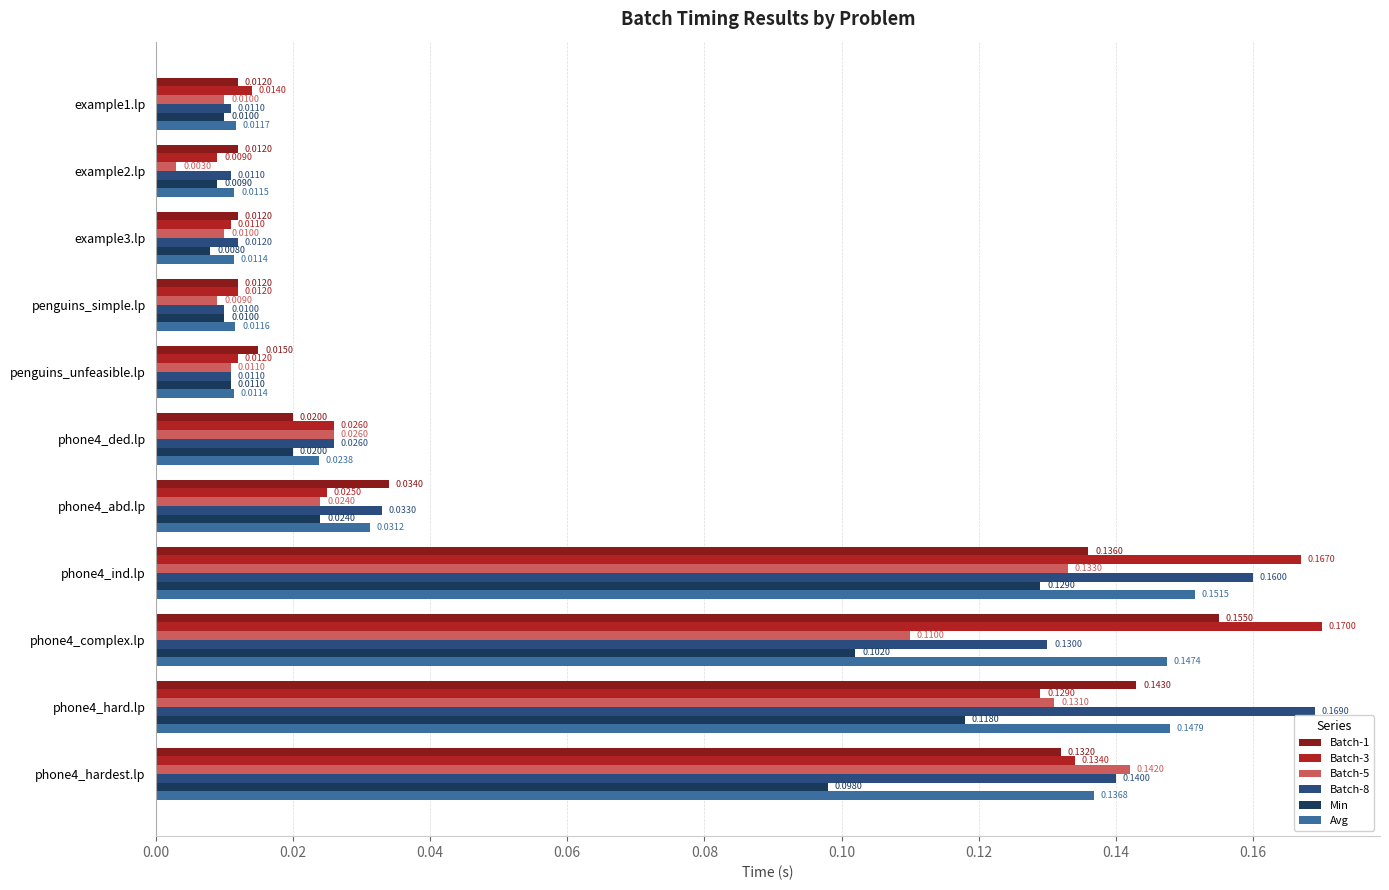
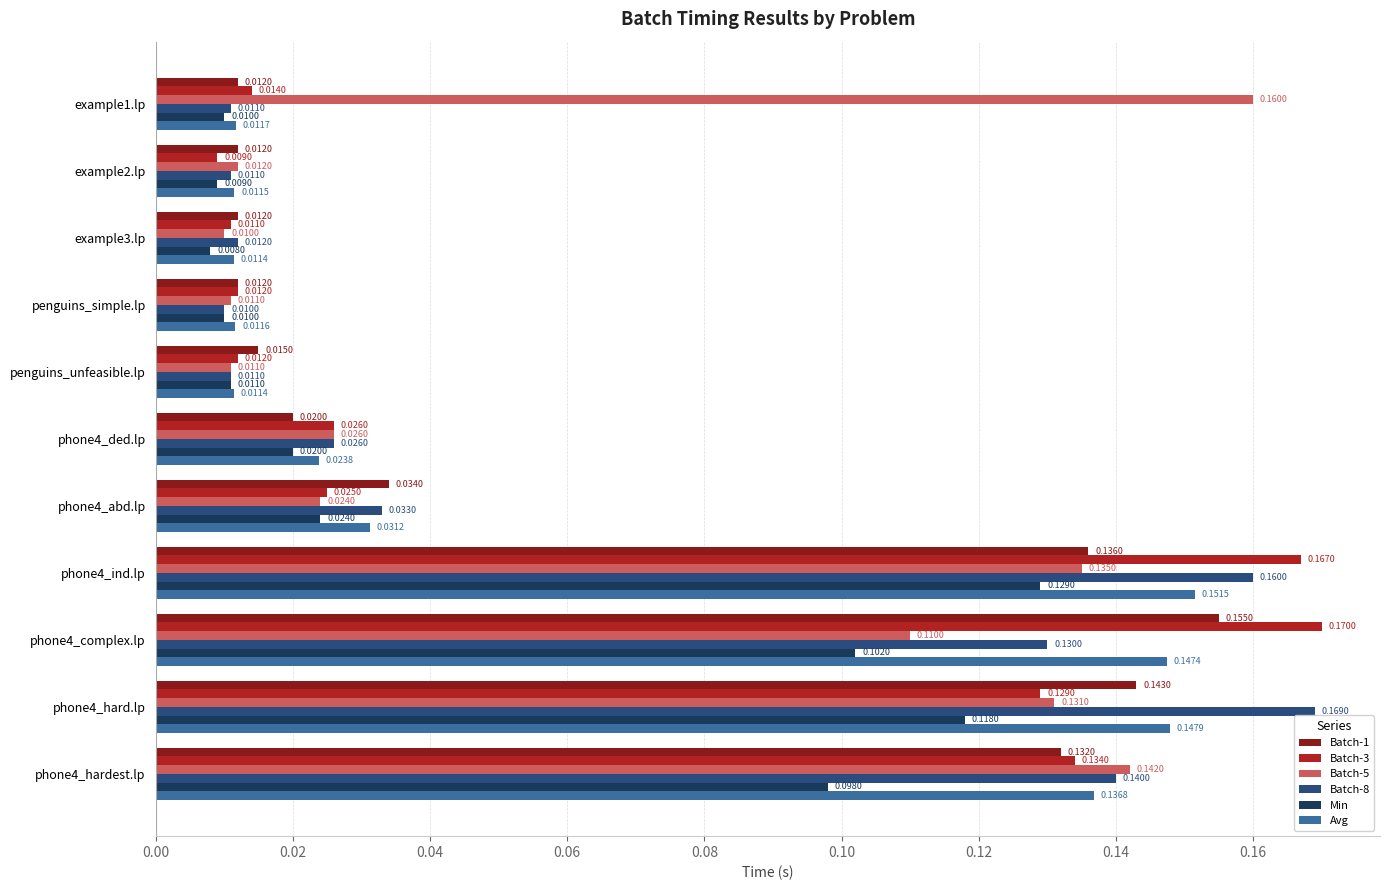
Batch-5, example1.lp: 0.0100 -> 0.1600
Batch-5, example2.lp: 0.0030 -> 0.0120
Batch-5, penguins_simple.lp: 0.0090 -> 0.0110
Batch-5, phone4_ind.lp: 0.1330 -> 0.1350
